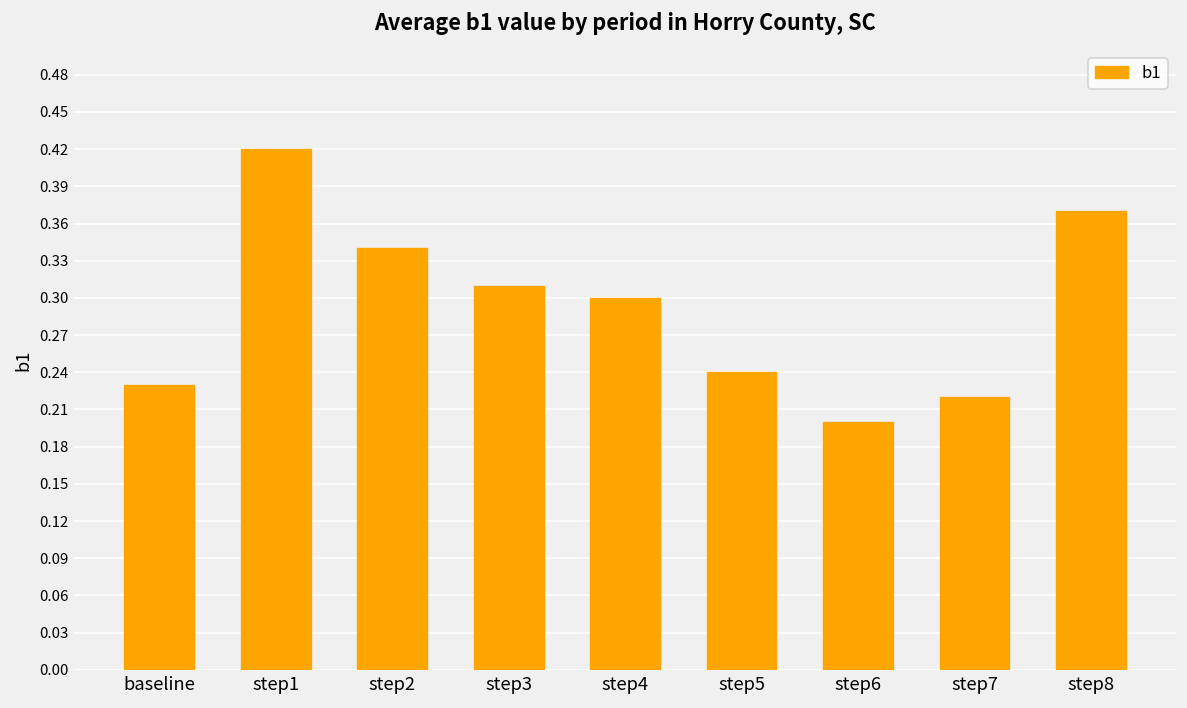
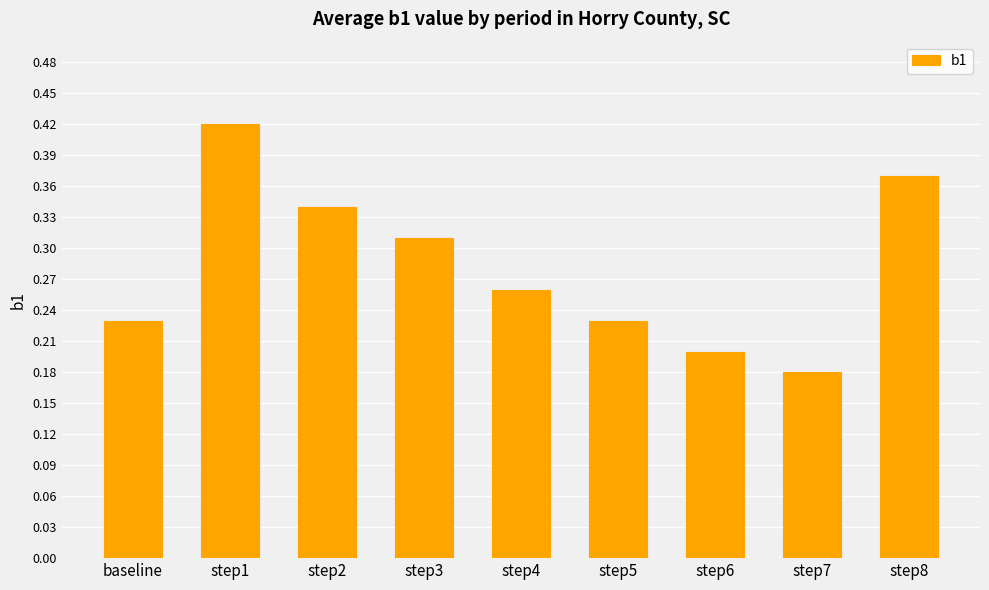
step4: 0.30 -> 0.26
step5: 0.24 -> 0.23
step7: 0.22 -> 0.18
